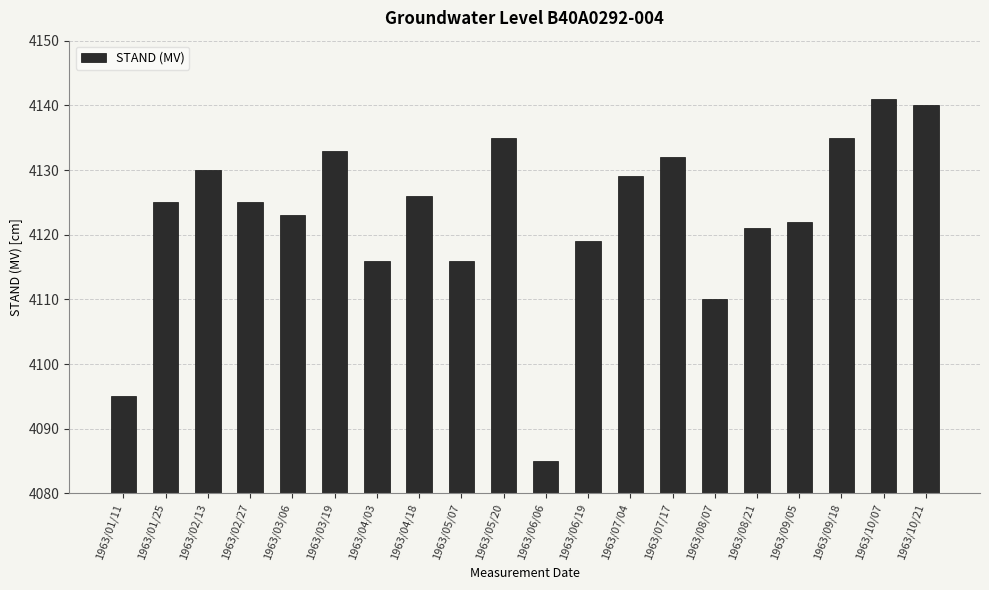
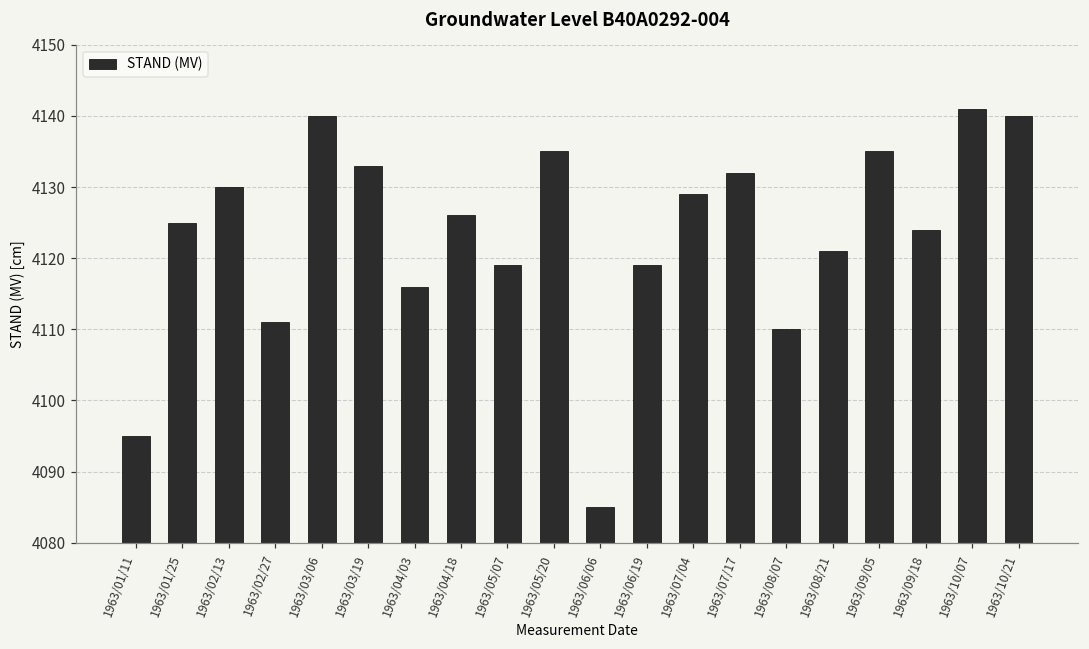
1963/02/27: 4125 -> 4111
1963/03/06: 4123 -> 4140
1963/05/07: 4116 -> 4119
1963/09/05: 4122 -> 4135
1963/09/18: 4135 -> 4124
